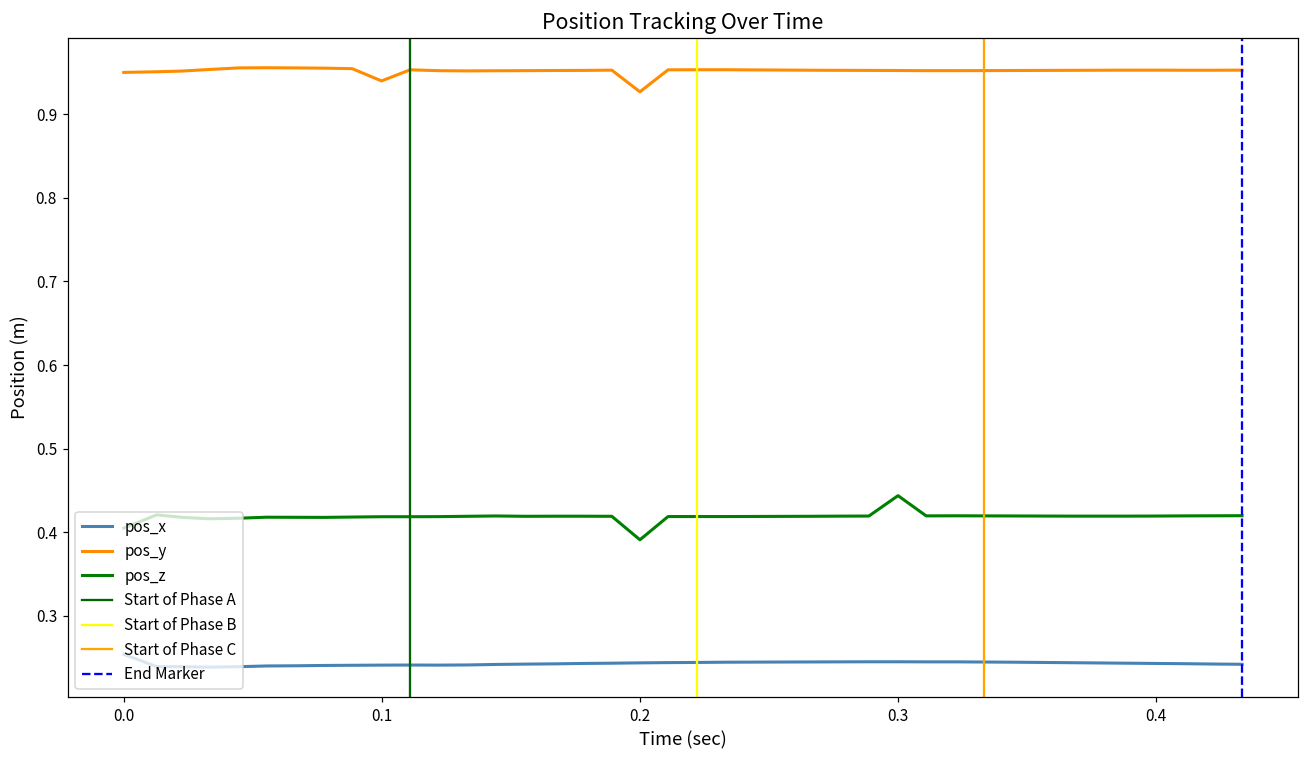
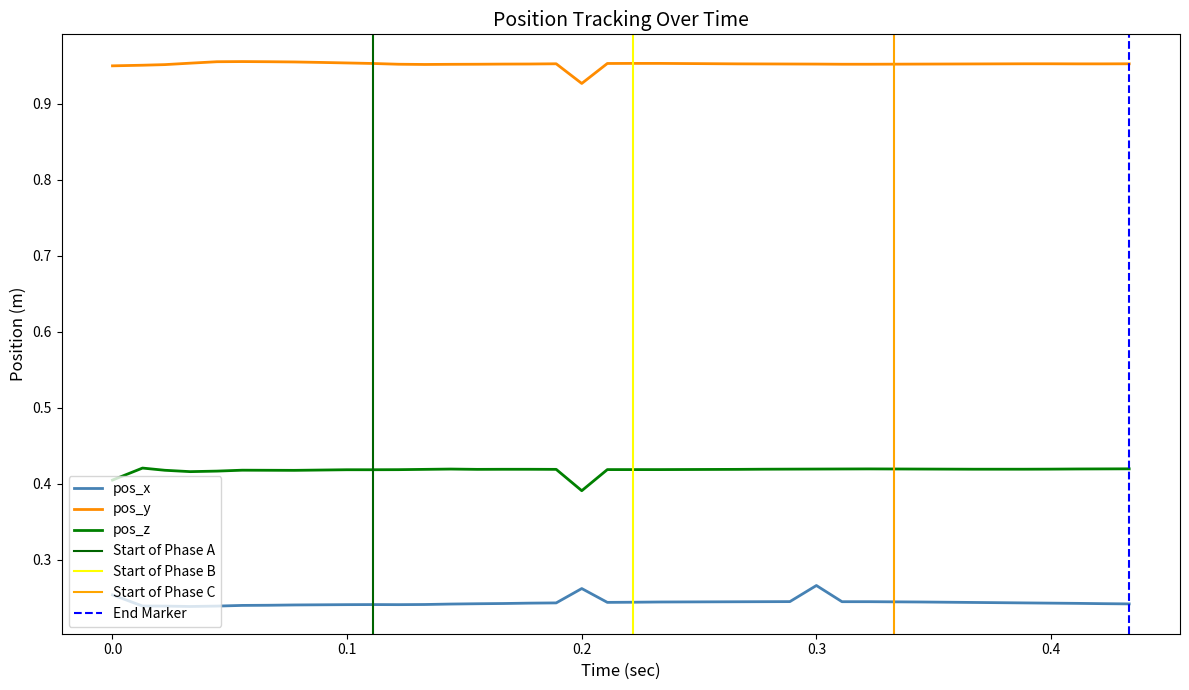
pos_y, 0.1: 0.94 -> 0.95
pos_x, 0.2: 0.24 -> 0.26
pos_x, 0.3: 0.24 -> 0.27
pos_z, 0.3: 0.44 -> 0.42
